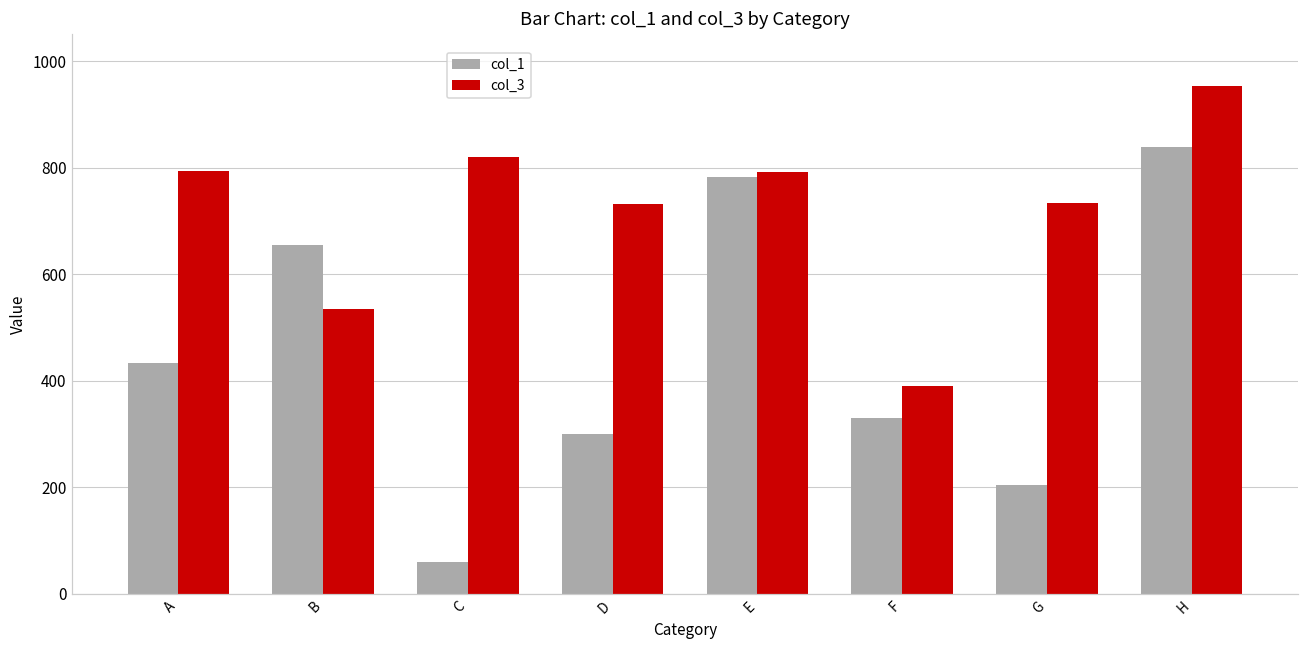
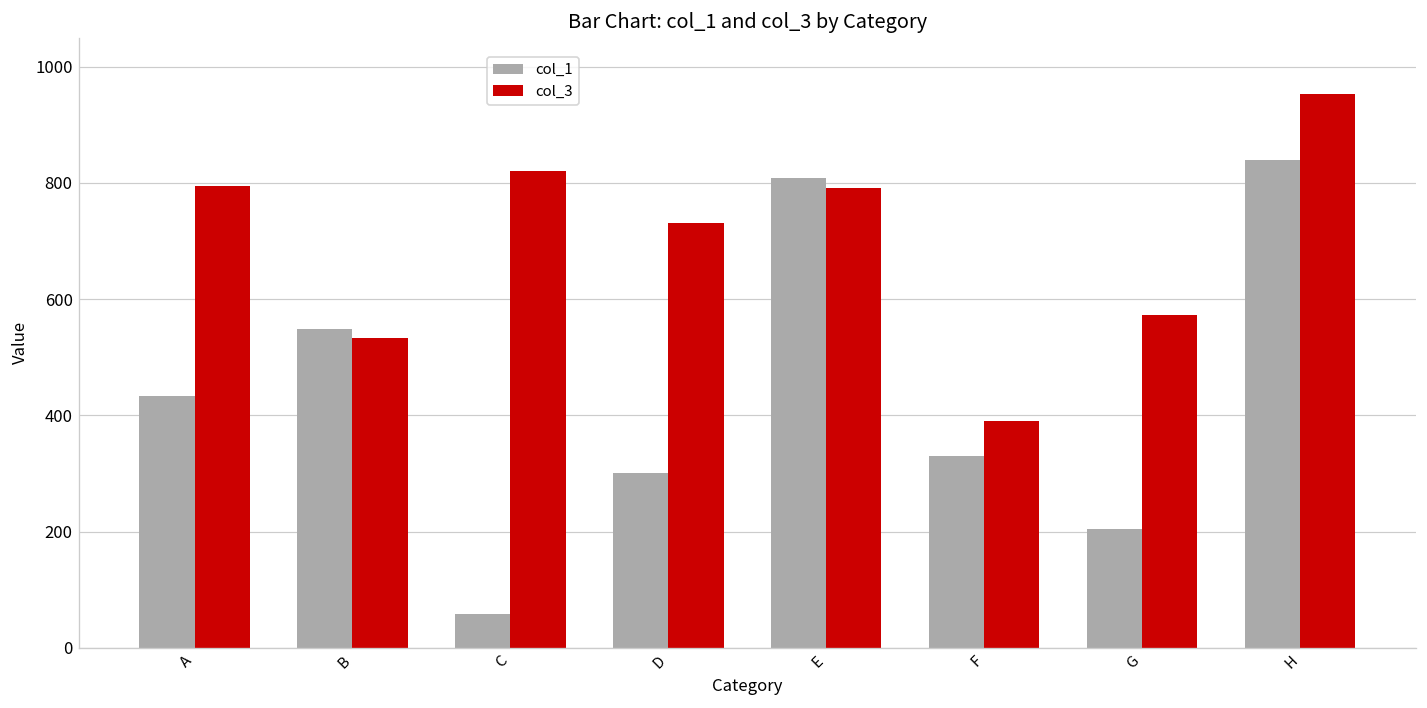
col_1, B: 650 -> 550
col_1, E: 780 -> 810
col_3, G: 730 -> 570
